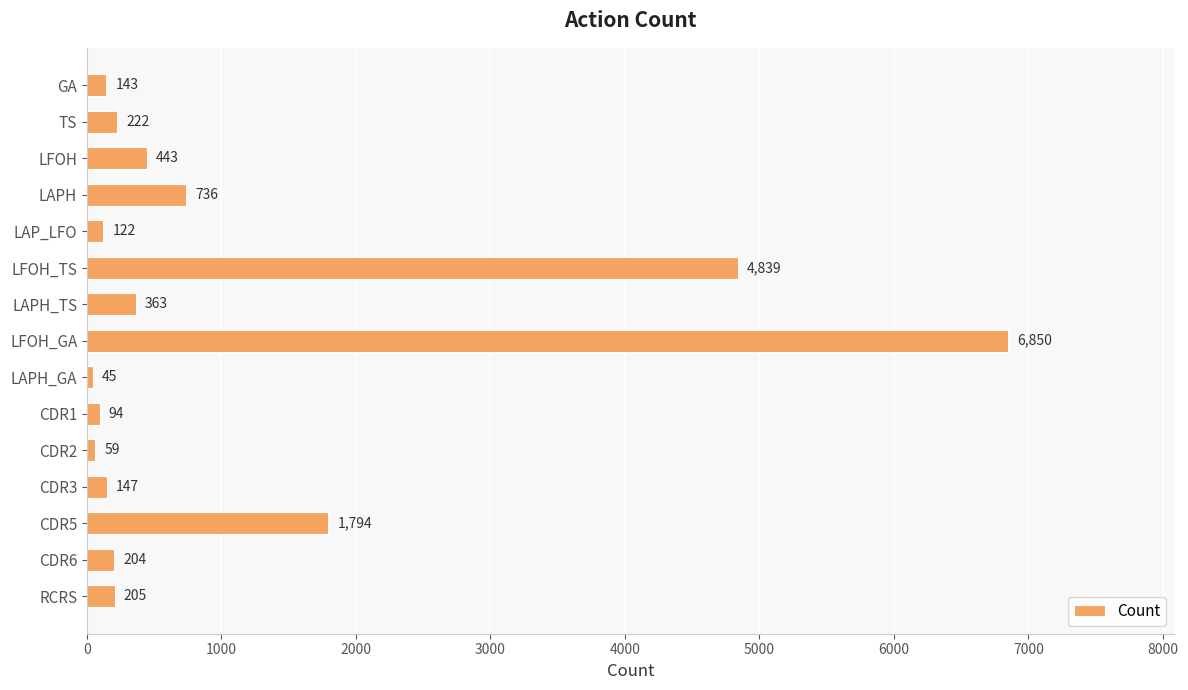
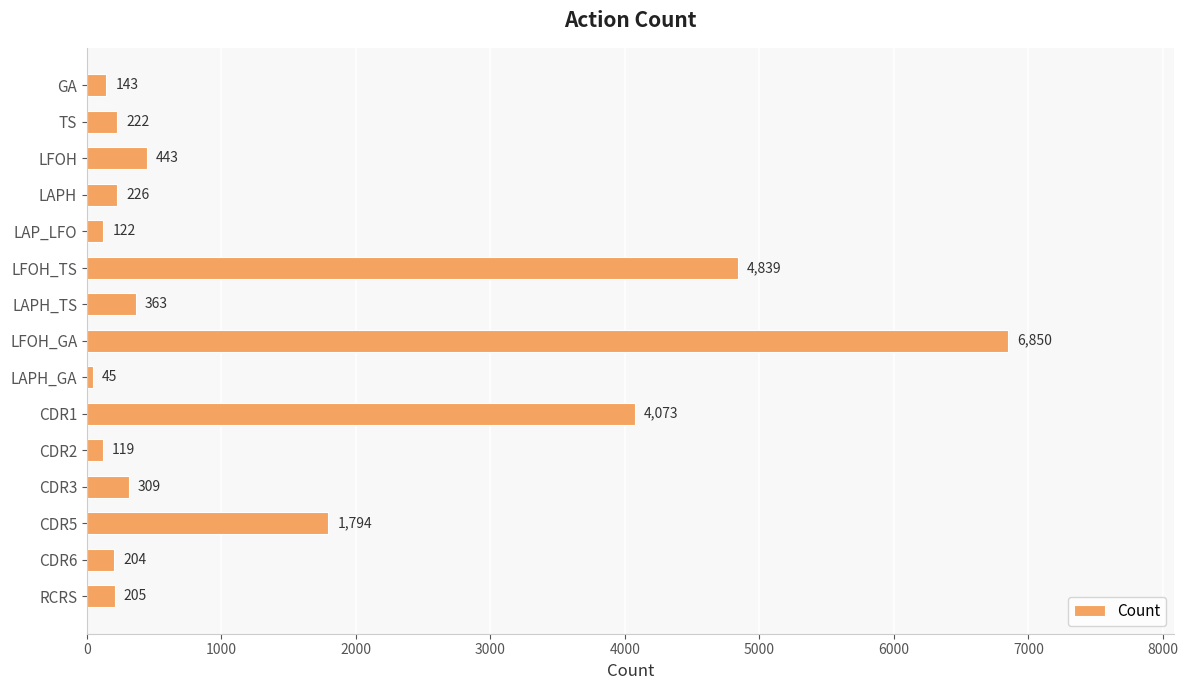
LAPH: 736 -> 226
CDR1: 94 -> 4,073
CDR2: 59 -> 119
CDR3: 147 -> 309
